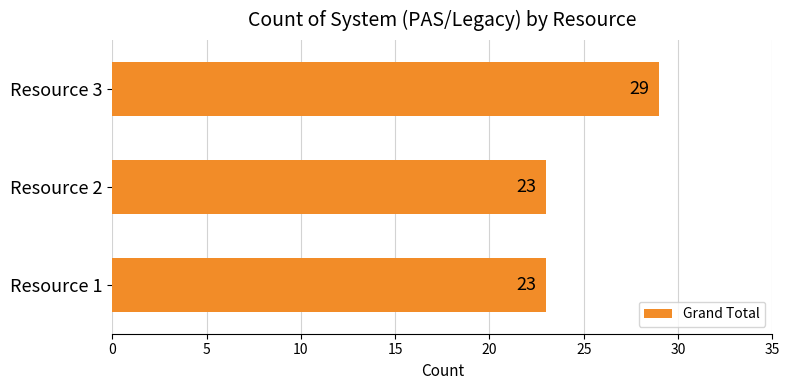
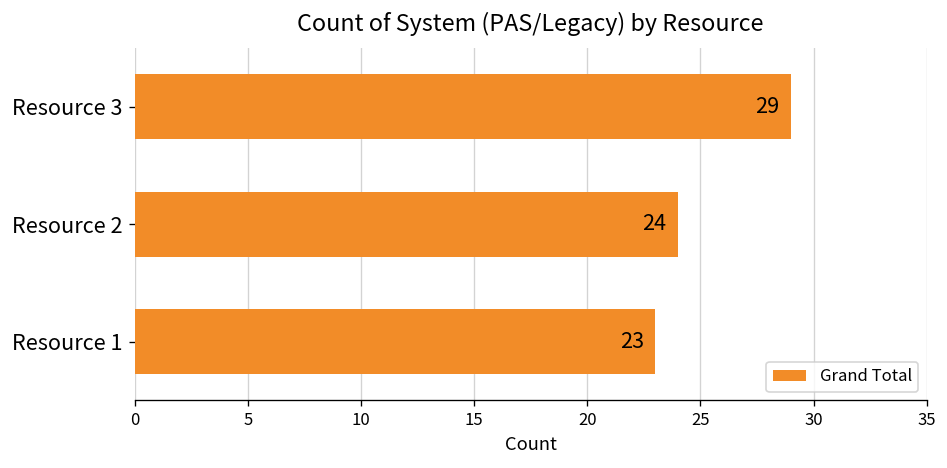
Resource 2: 23 -> 24
